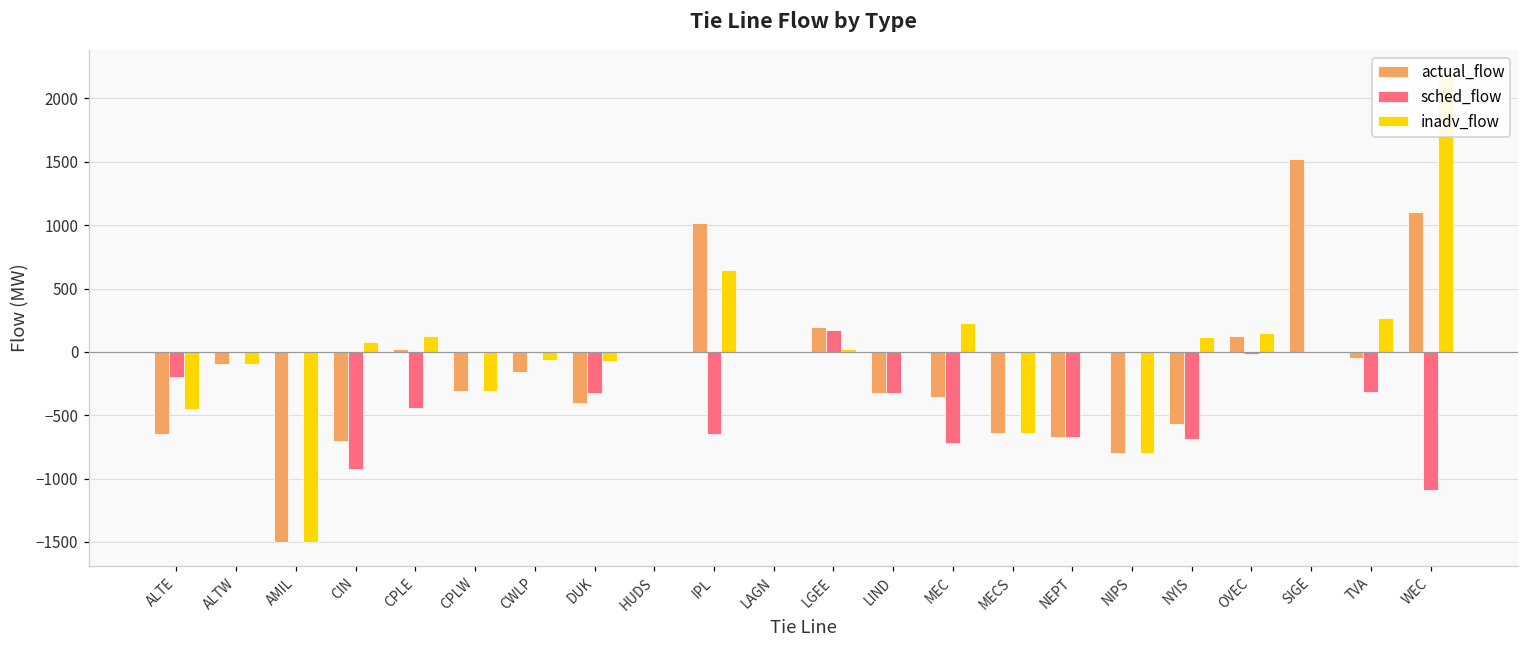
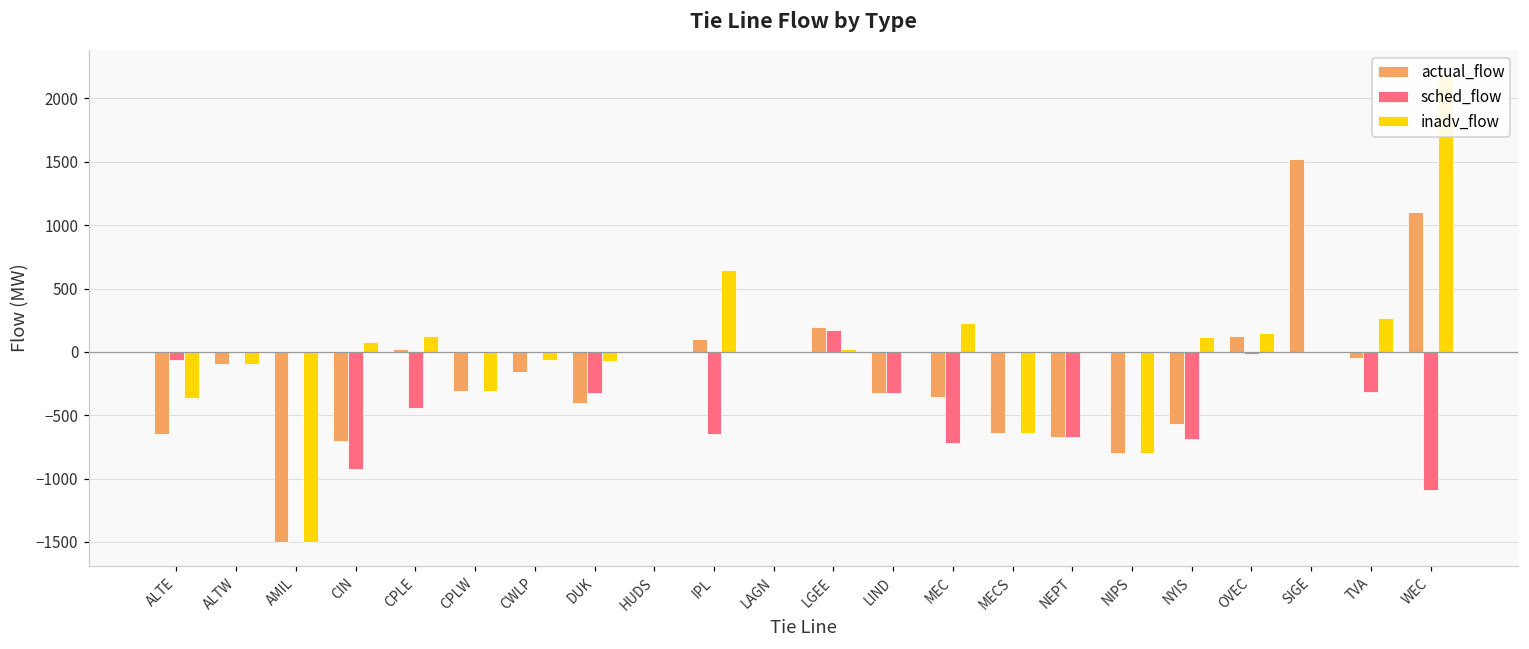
sched_flow, ALTE: -200 -> -70
inadv_flow, ALTE: -450 -> -360
actual_flow, IPL: 1020 -> 100
